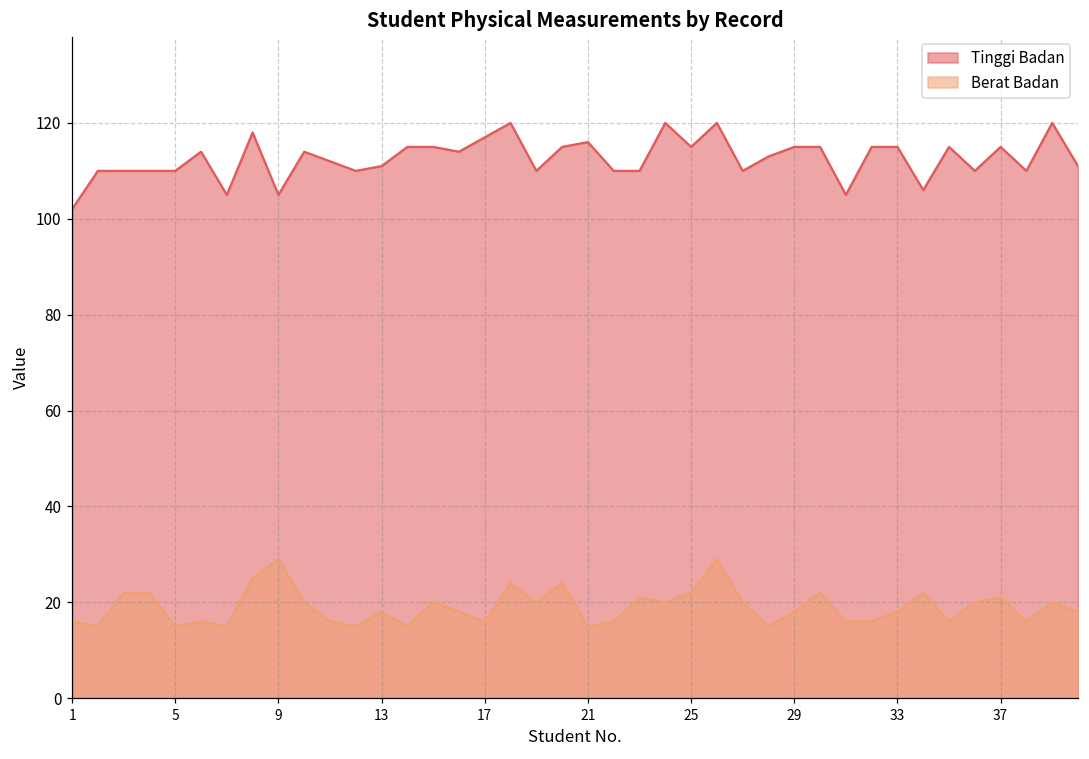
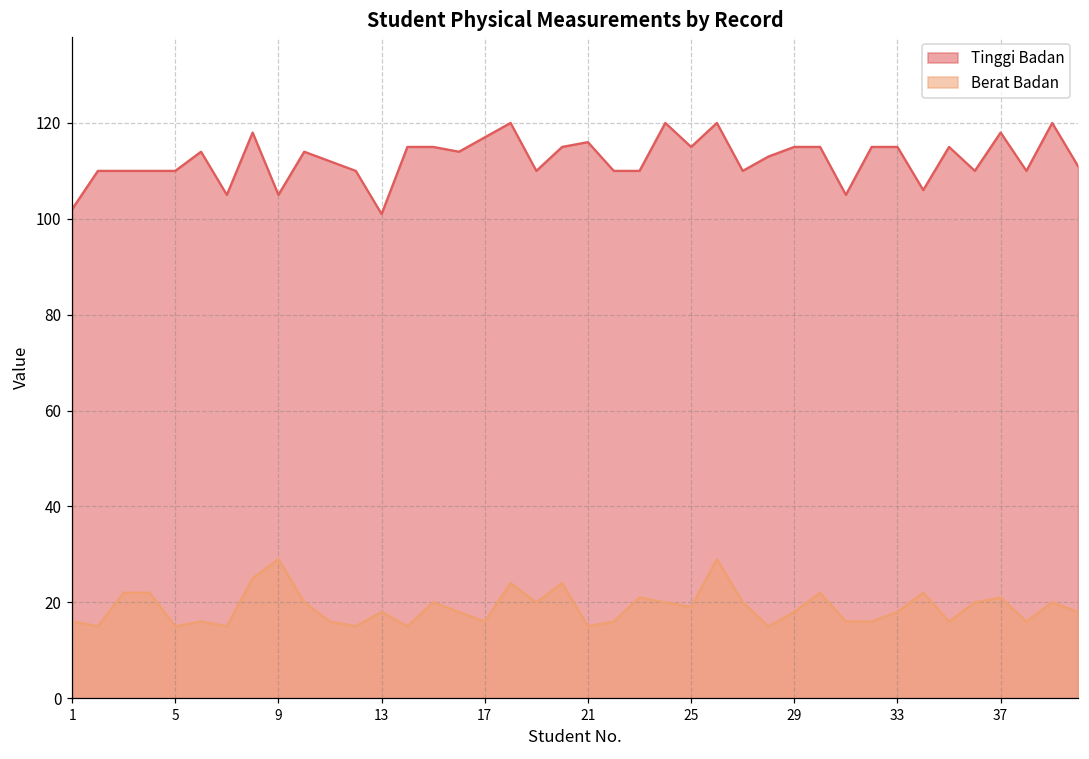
Tinggi Badan, 13: 111 -> 101
Berat Badan, 25: 22 -> 19
Tinggi Badan, 37: 115 -> 118
